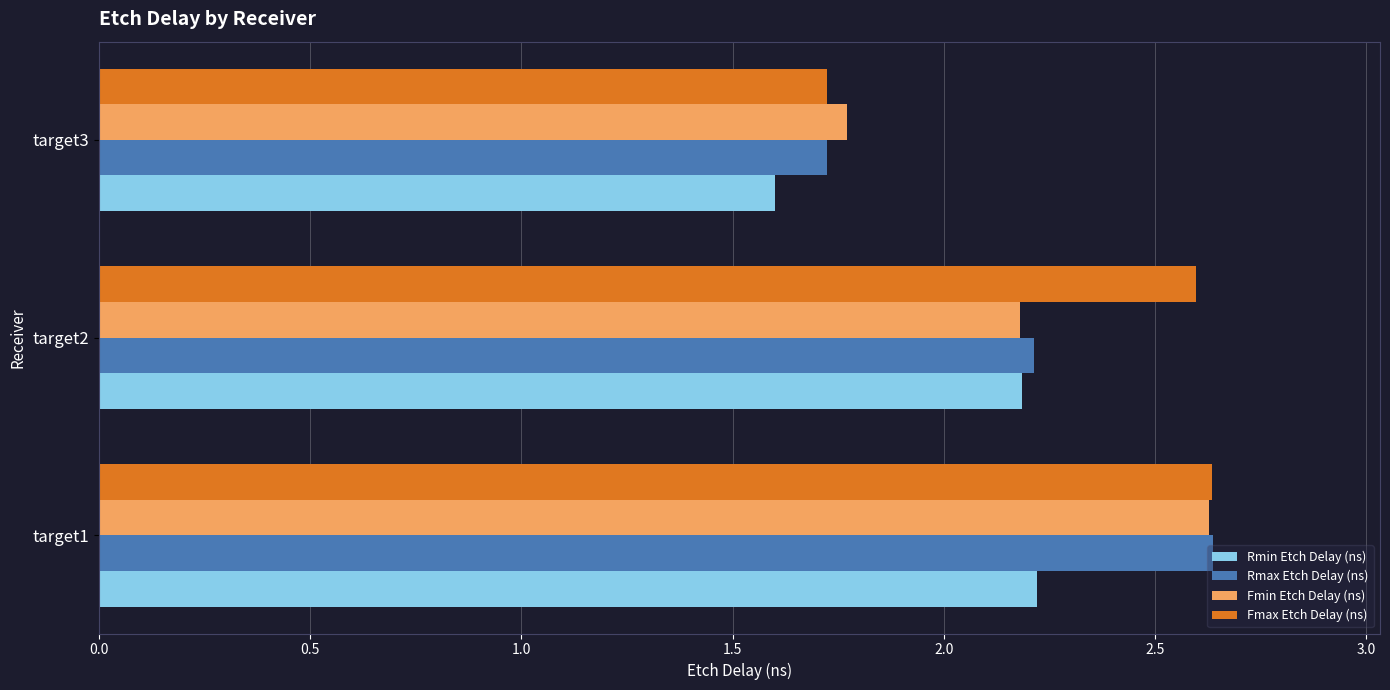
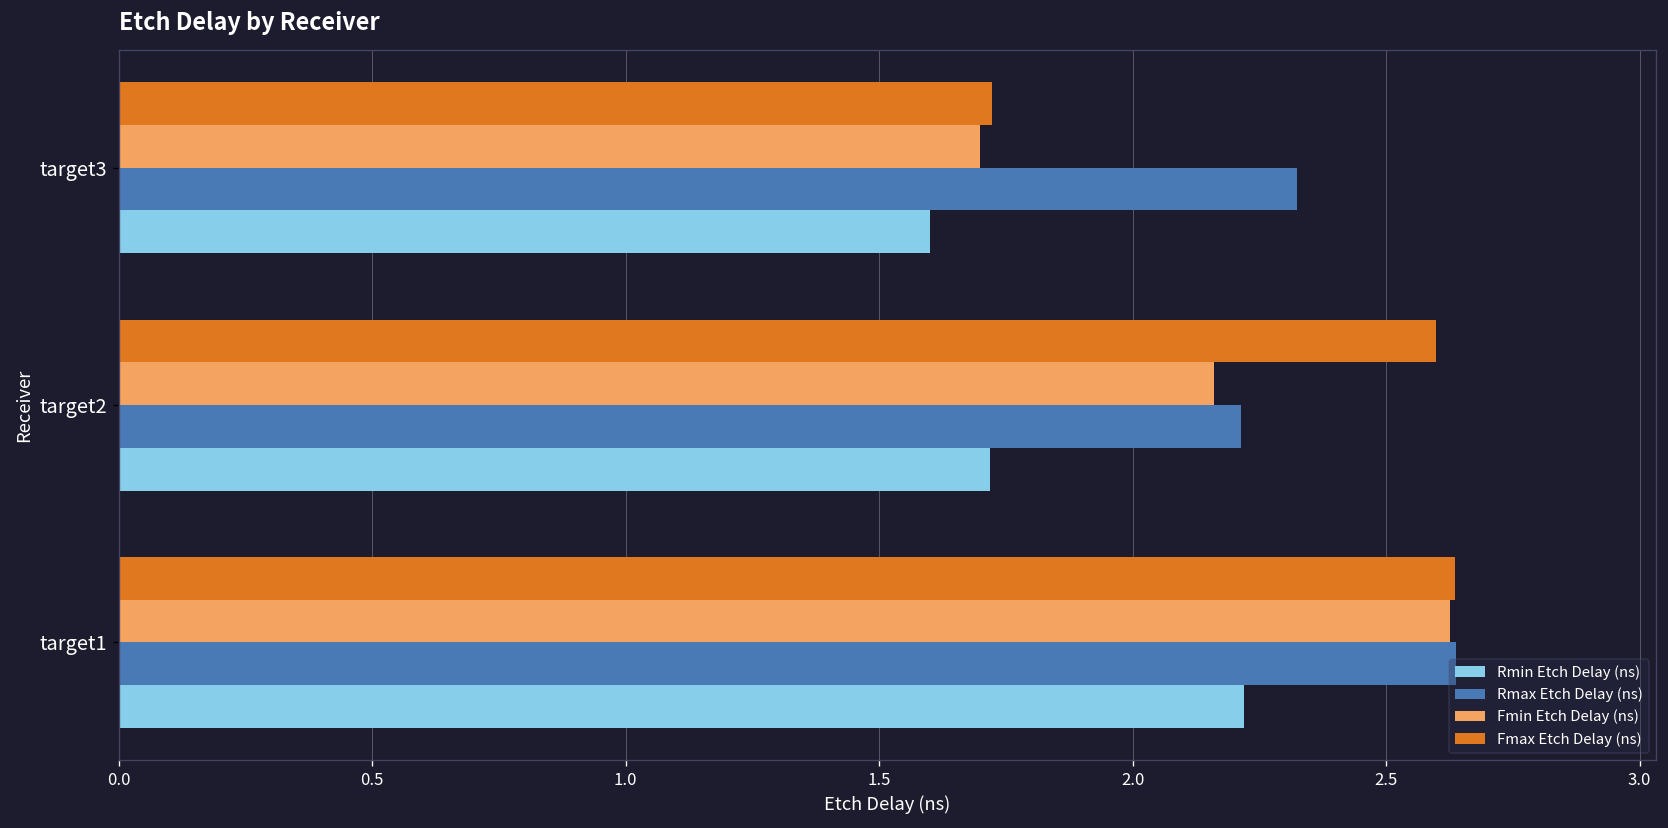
Fmin Etch Delay (ns), target3: 1.77 -> 1.70
Rmax Etch Delay (ns), target3: 1.72 -> 2.33
Fmin Etch Delay (ns), target2: 2.18 -> 2.16
Rmin Etch Delay (ns), target2: 2.18 -> 1.72
